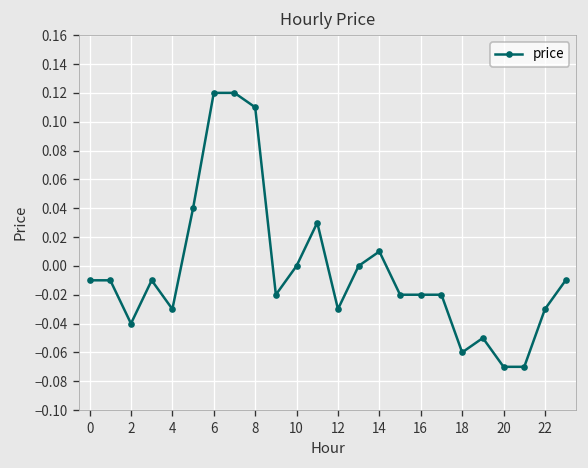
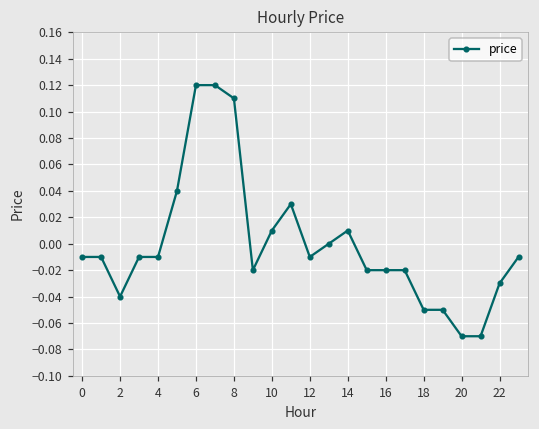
4: -0.03 -> -0.01
10: 0.00 -> 0.01
12: -0.03 -> -0.01
18: -0.06 -> -0.05
